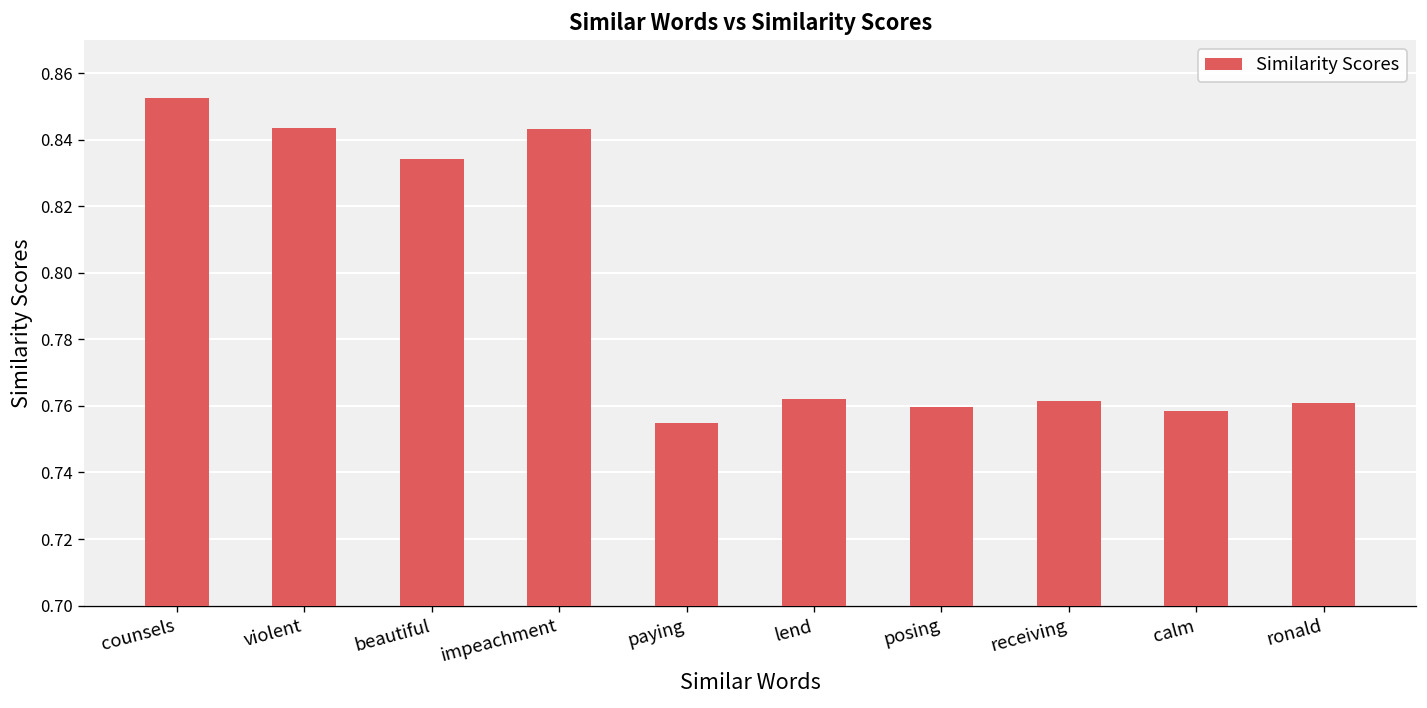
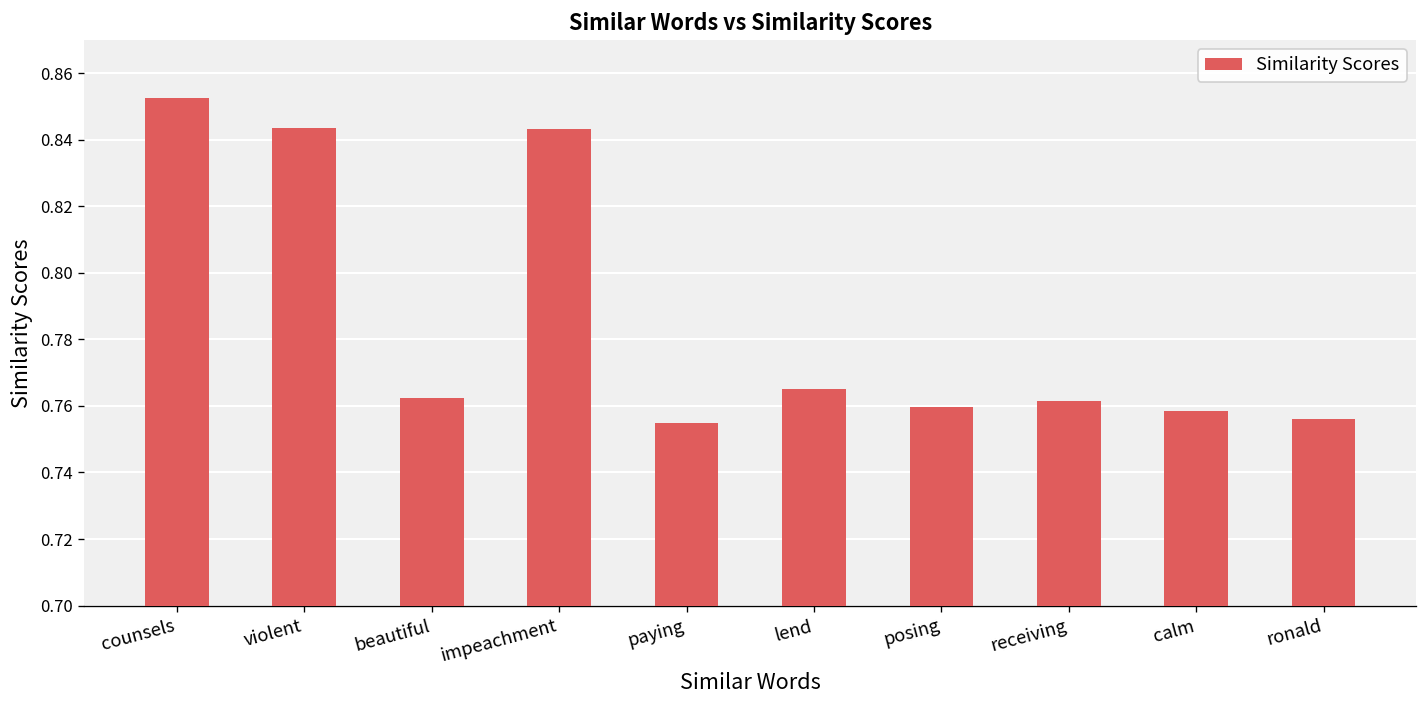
beautiful: 0.834 -> 0.762
lend: 0.762 -> 0.765
ronald: 0.761 -> 0.756
